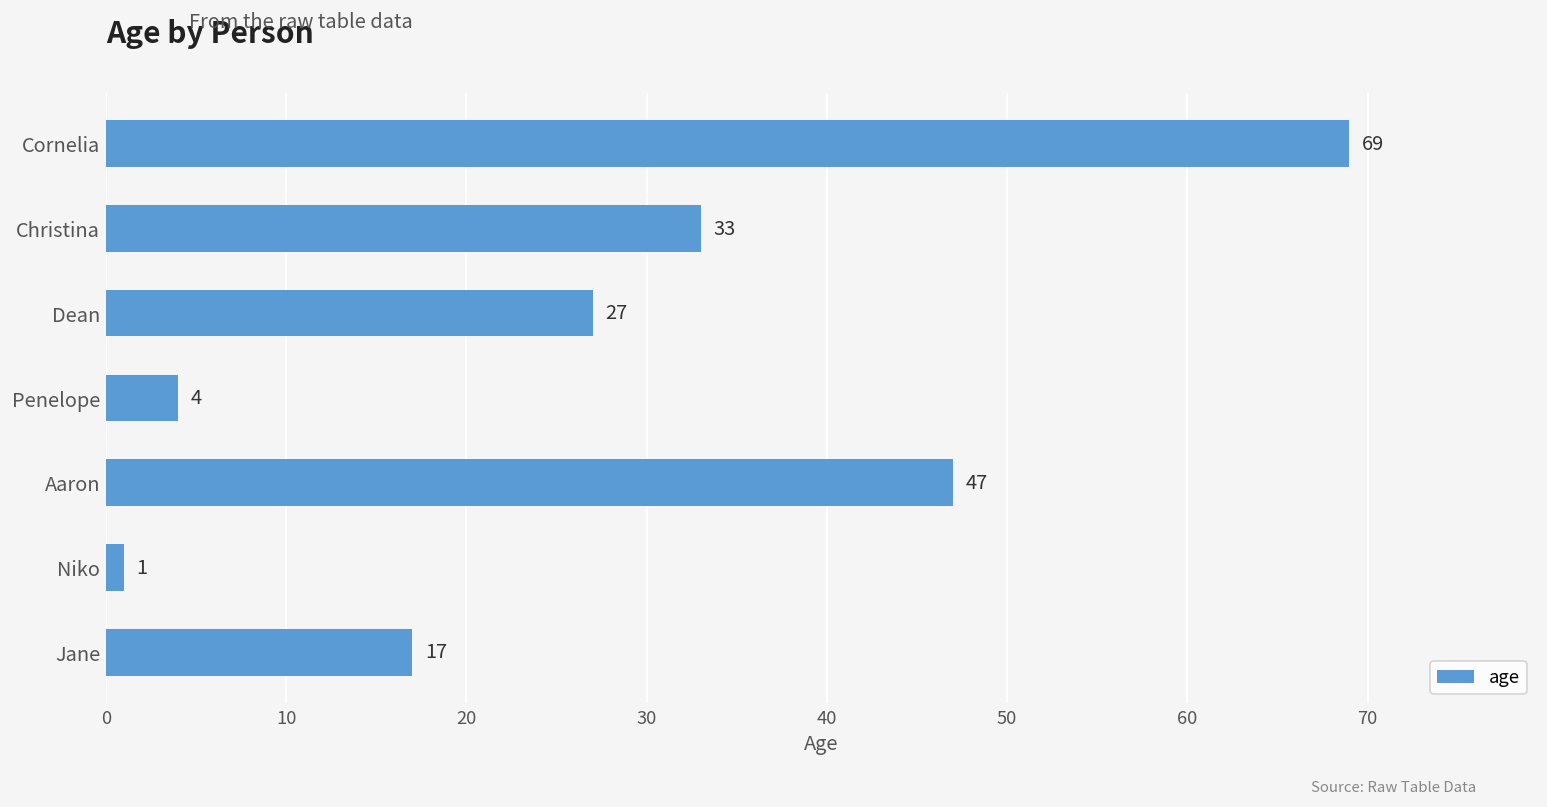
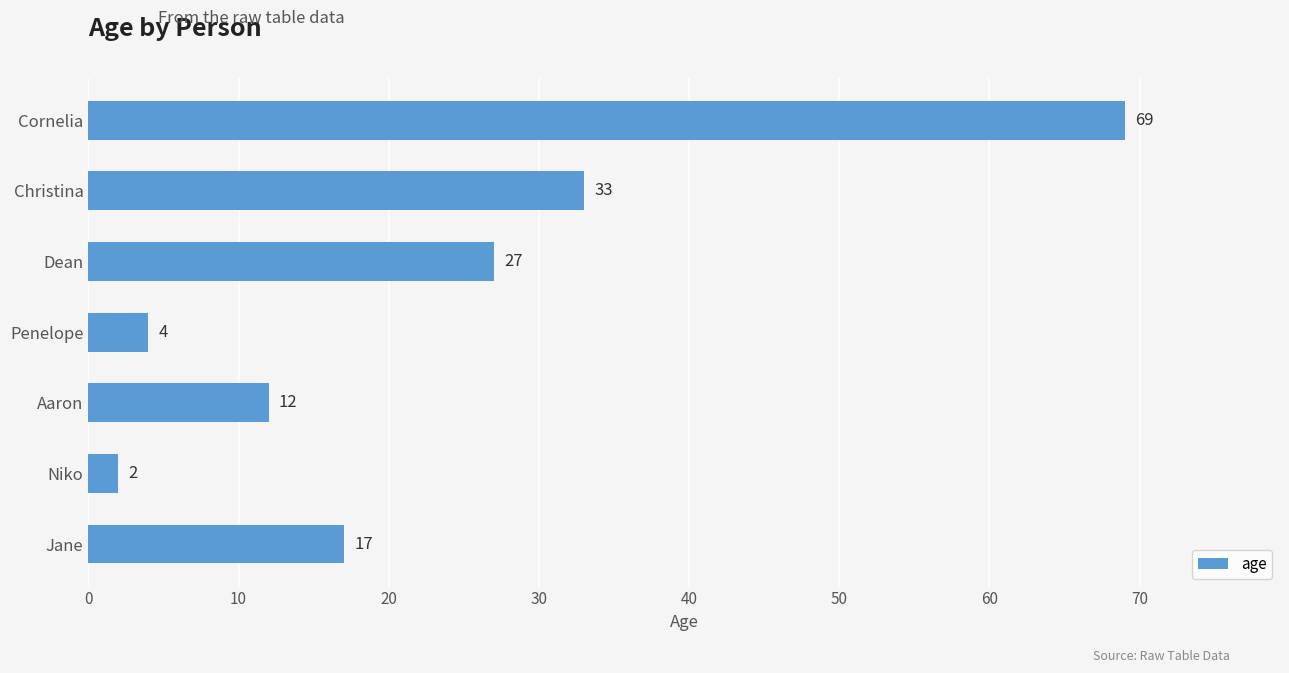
Aaron: 47 -> 12
Niko: 1 -> 2
